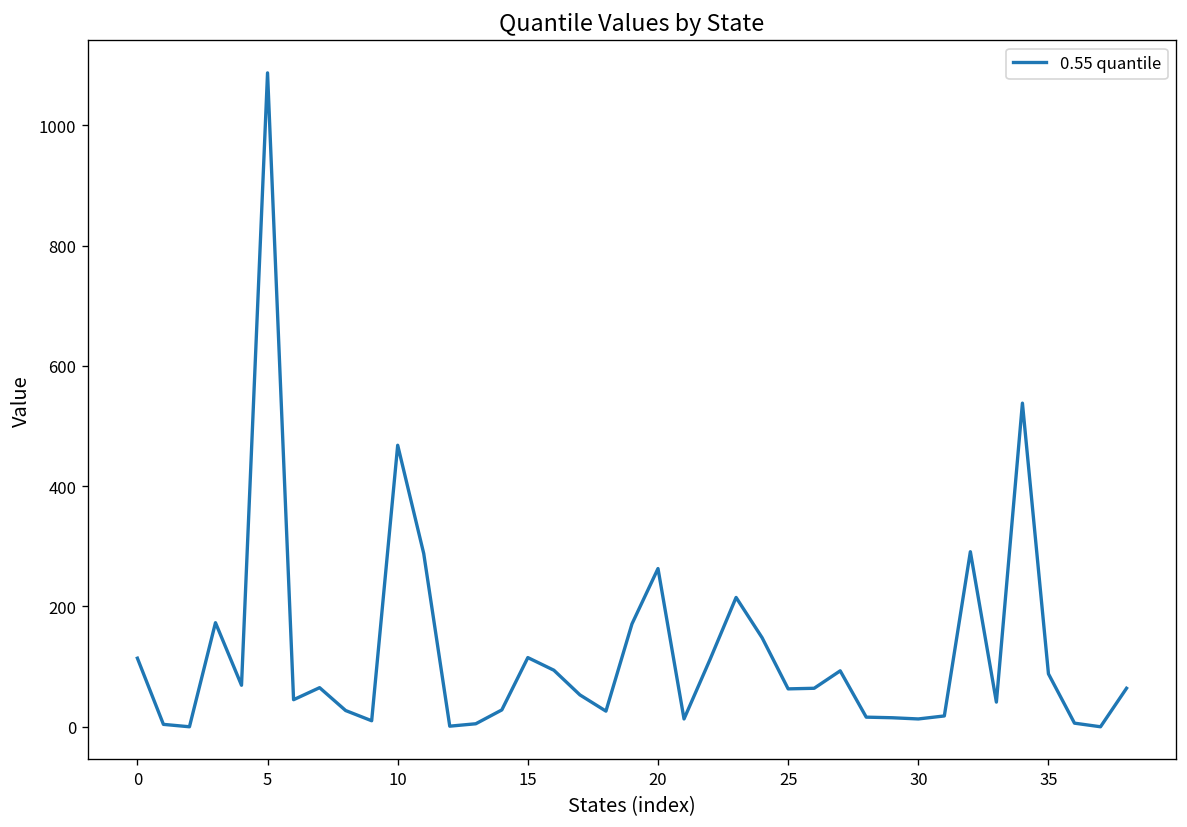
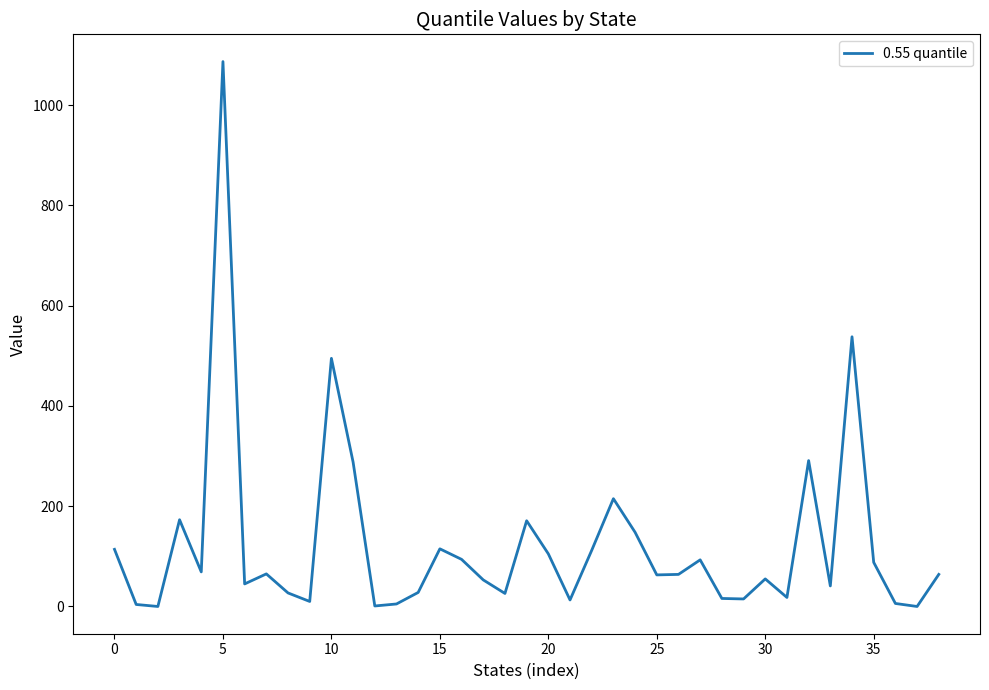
10: 470 -> 500
20: 260 -> 110
30: 10 -> 60
